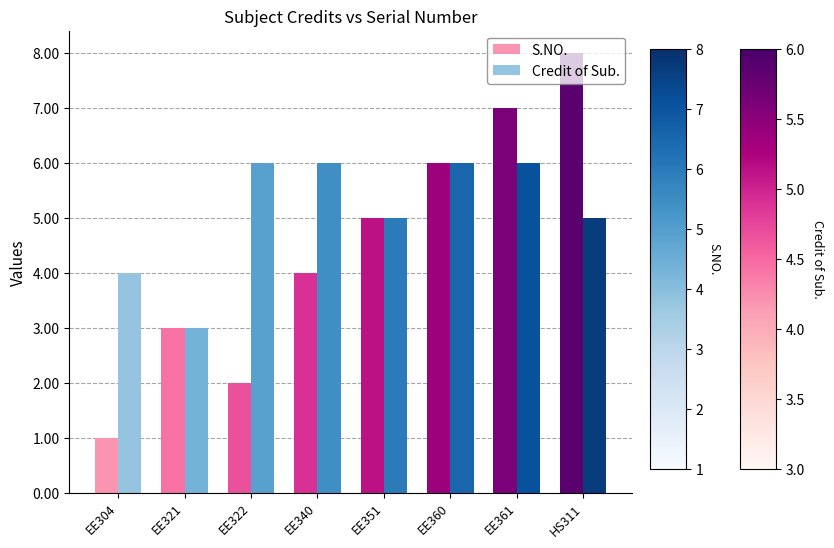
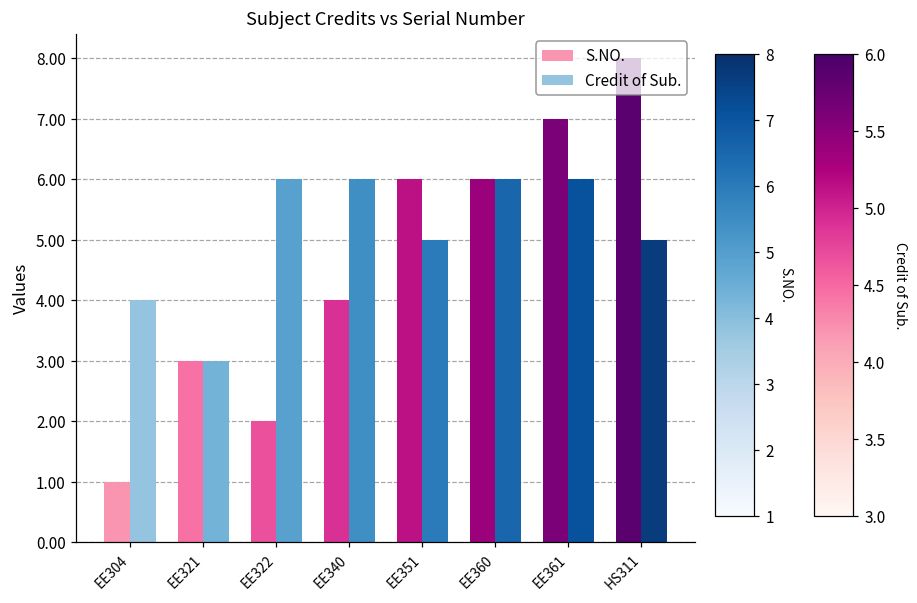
S.NO., EE351: 5 -> 6
